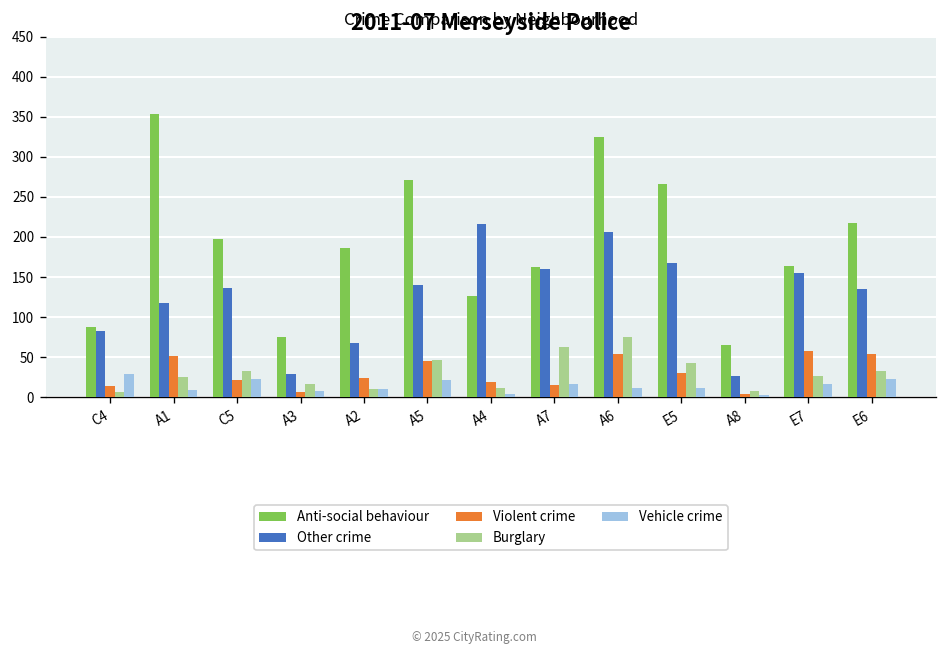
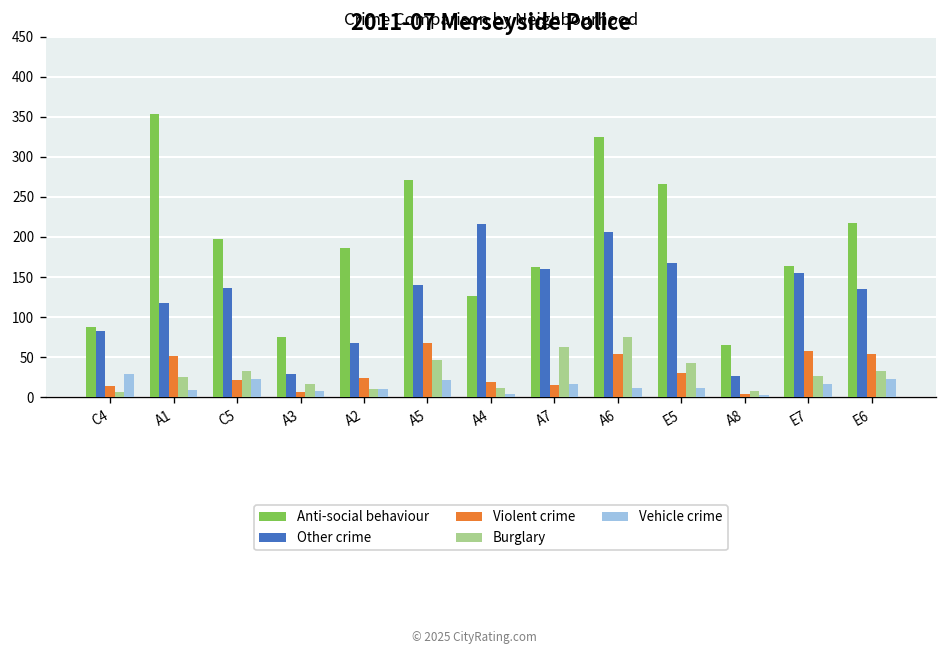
Violent crime, A5: 50 -> 70
